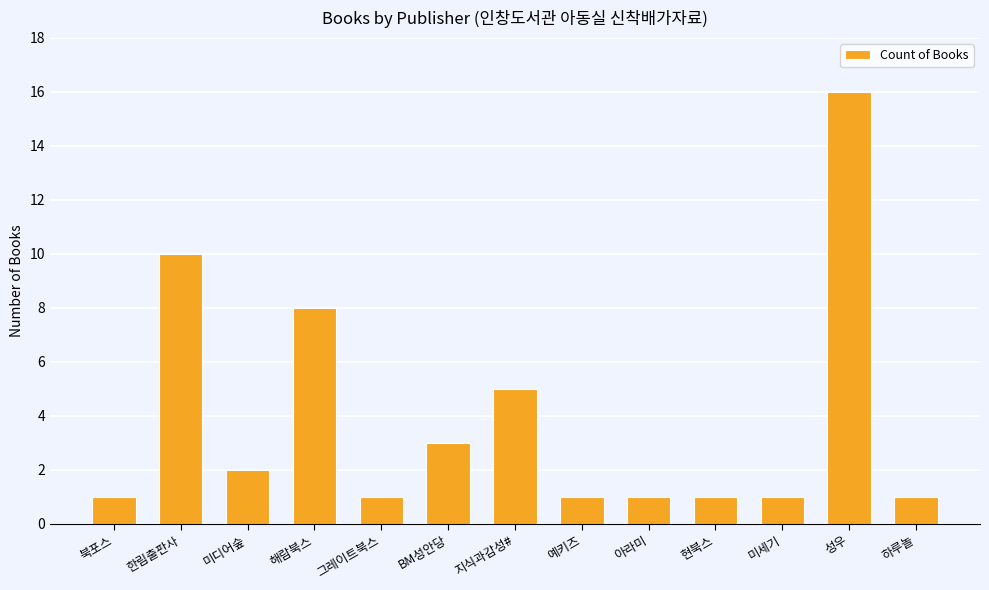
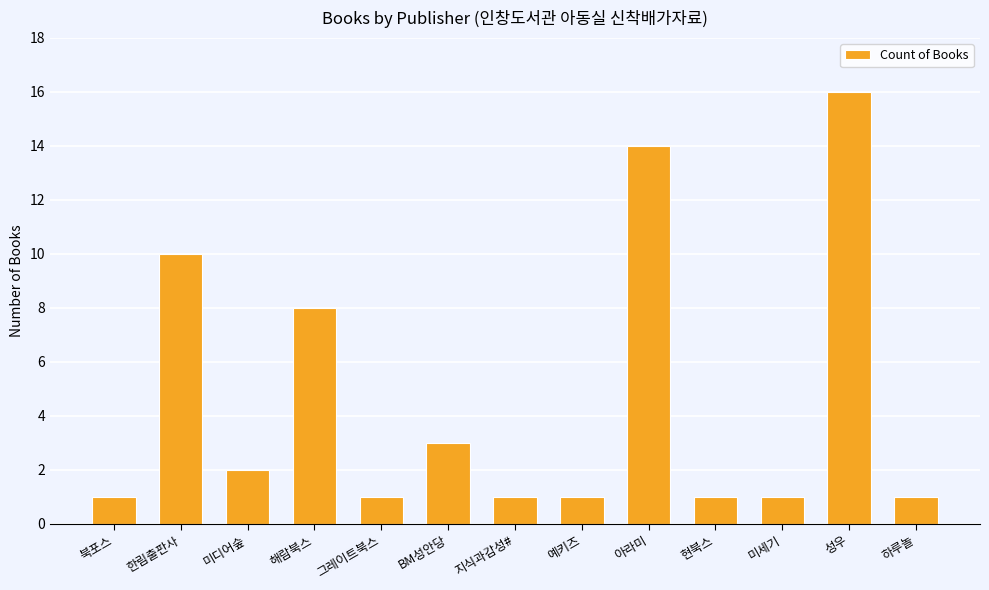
지식과감성#: 5 -> 1
아라미: 1 -> 14
